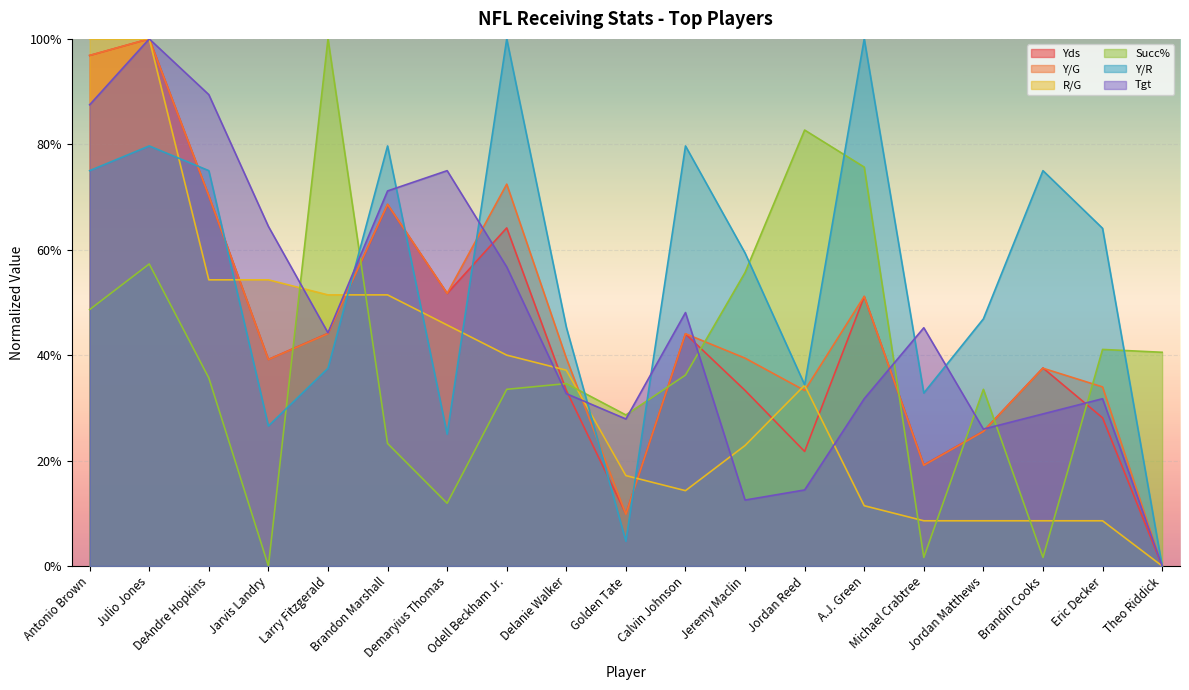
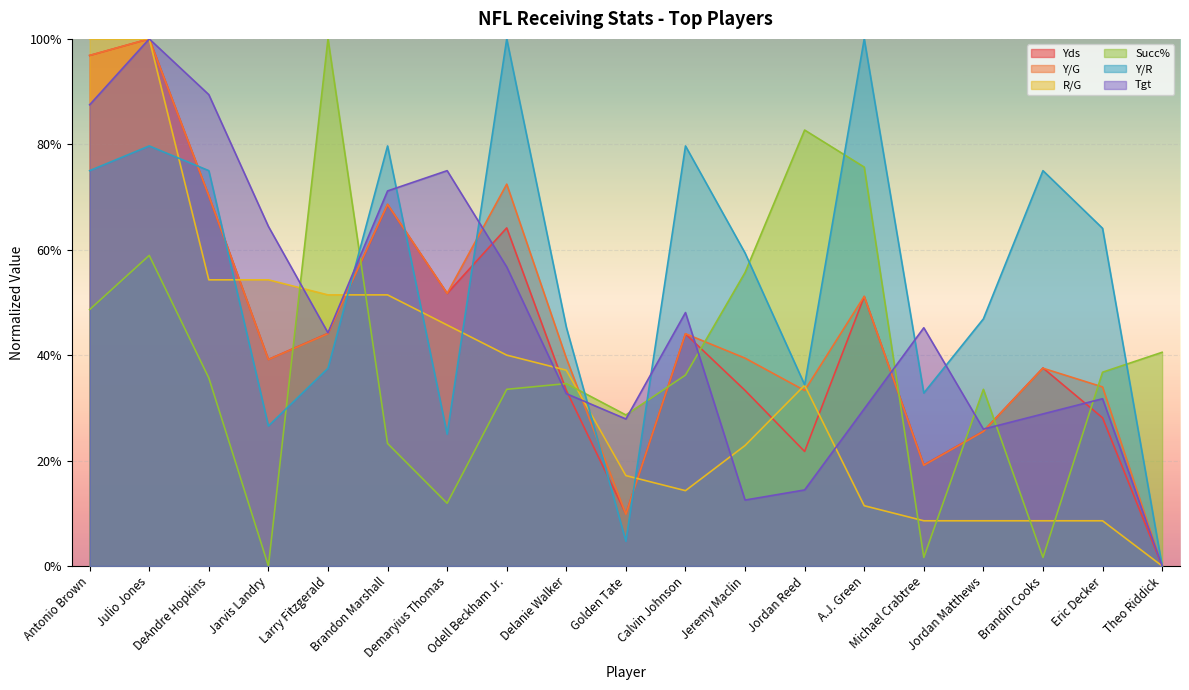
Succ%, Julio Jones: 57% -> 59%
Tgt, A.J. Green: 32% -> 30%
Succ%, Eric Decker: 41% -> 37%
